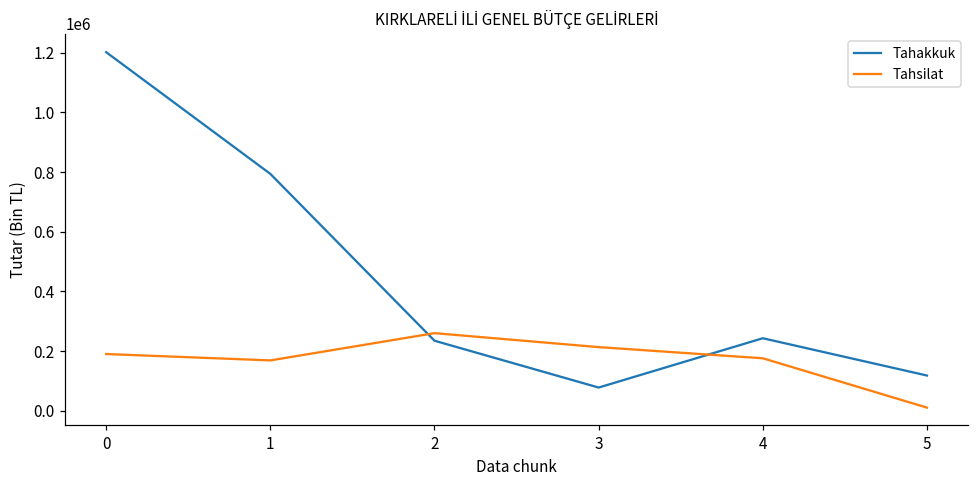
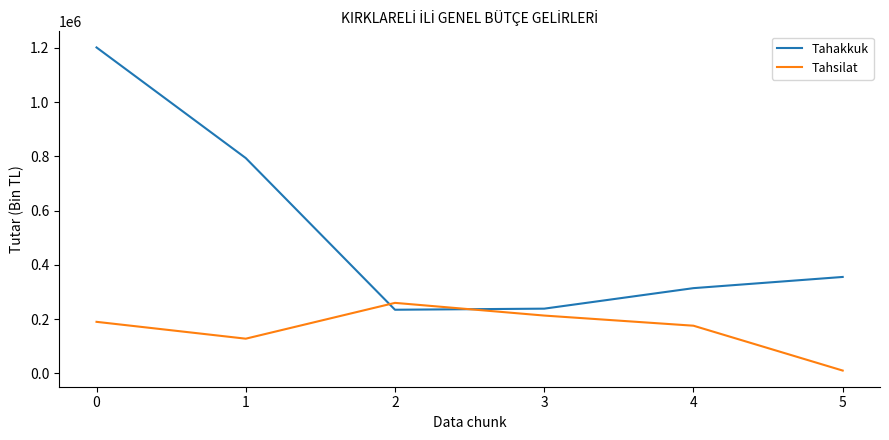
Tahsilat, 1: 170000 -> 130000
Tahakkuk, 3: 80000 -> 240000
Tahakkuk, 4: 240000 -> 310000
Tahakkuk, 5: 120000 -> 360000
